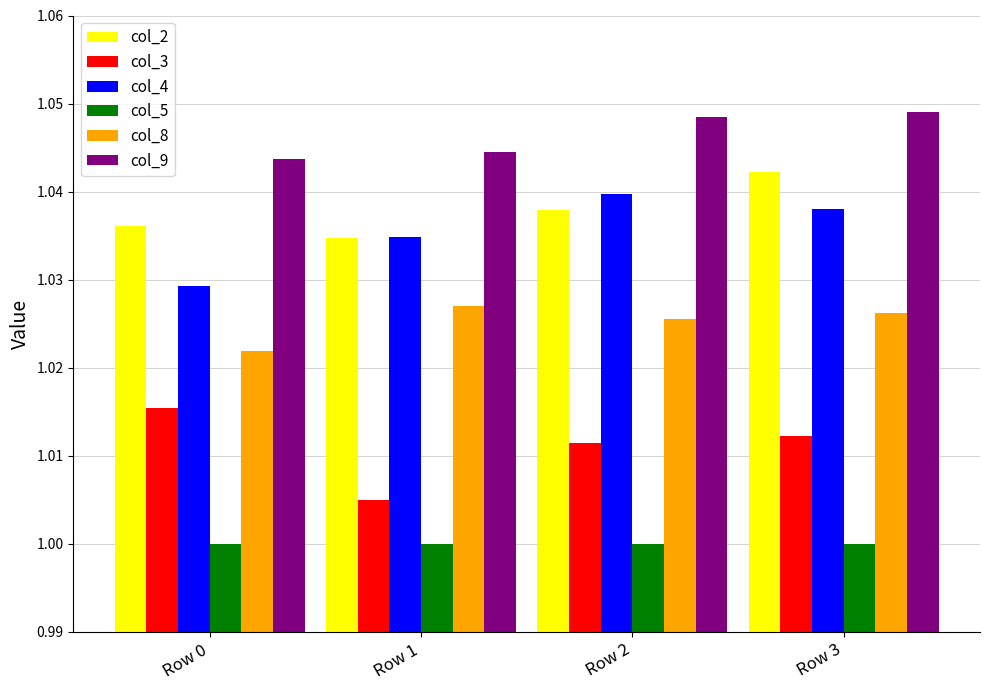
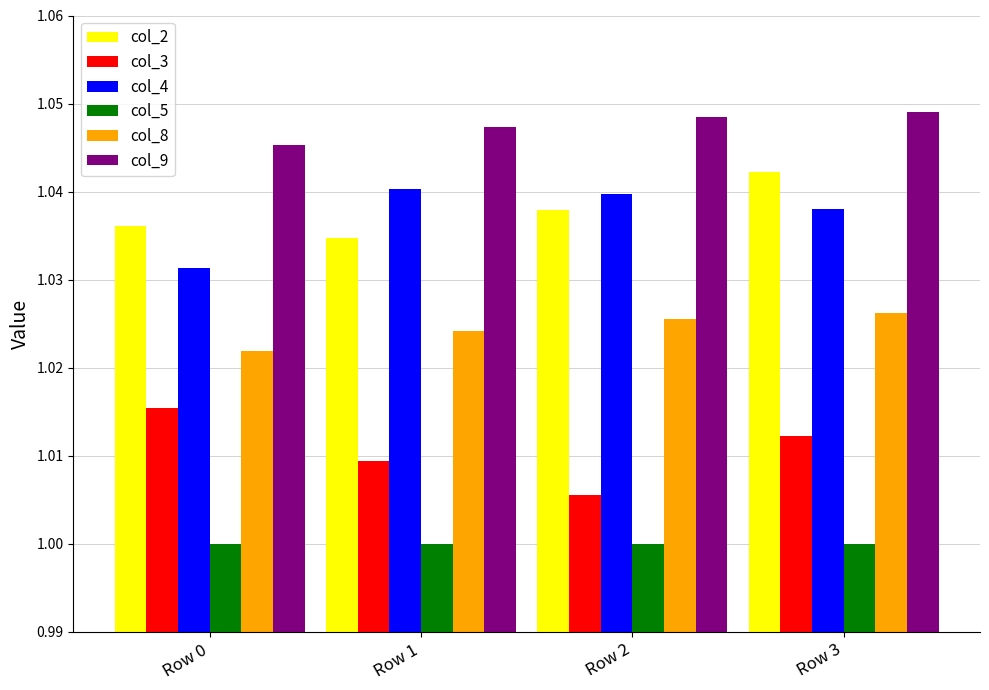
col_4, Row 0: 1.029 -> 1.031
col_9, Row 0: 1.044 -> 1.045
col_3, Row 1: 1.005 -> 1.009
col_4, Row 1: 1.035 -> 1.040
col_8, Row 1: 1.027 -> 1.024
col_9, Row 1: 1.044 -> 1.047
col_3, Row 2: 1.011 -> 1.006
